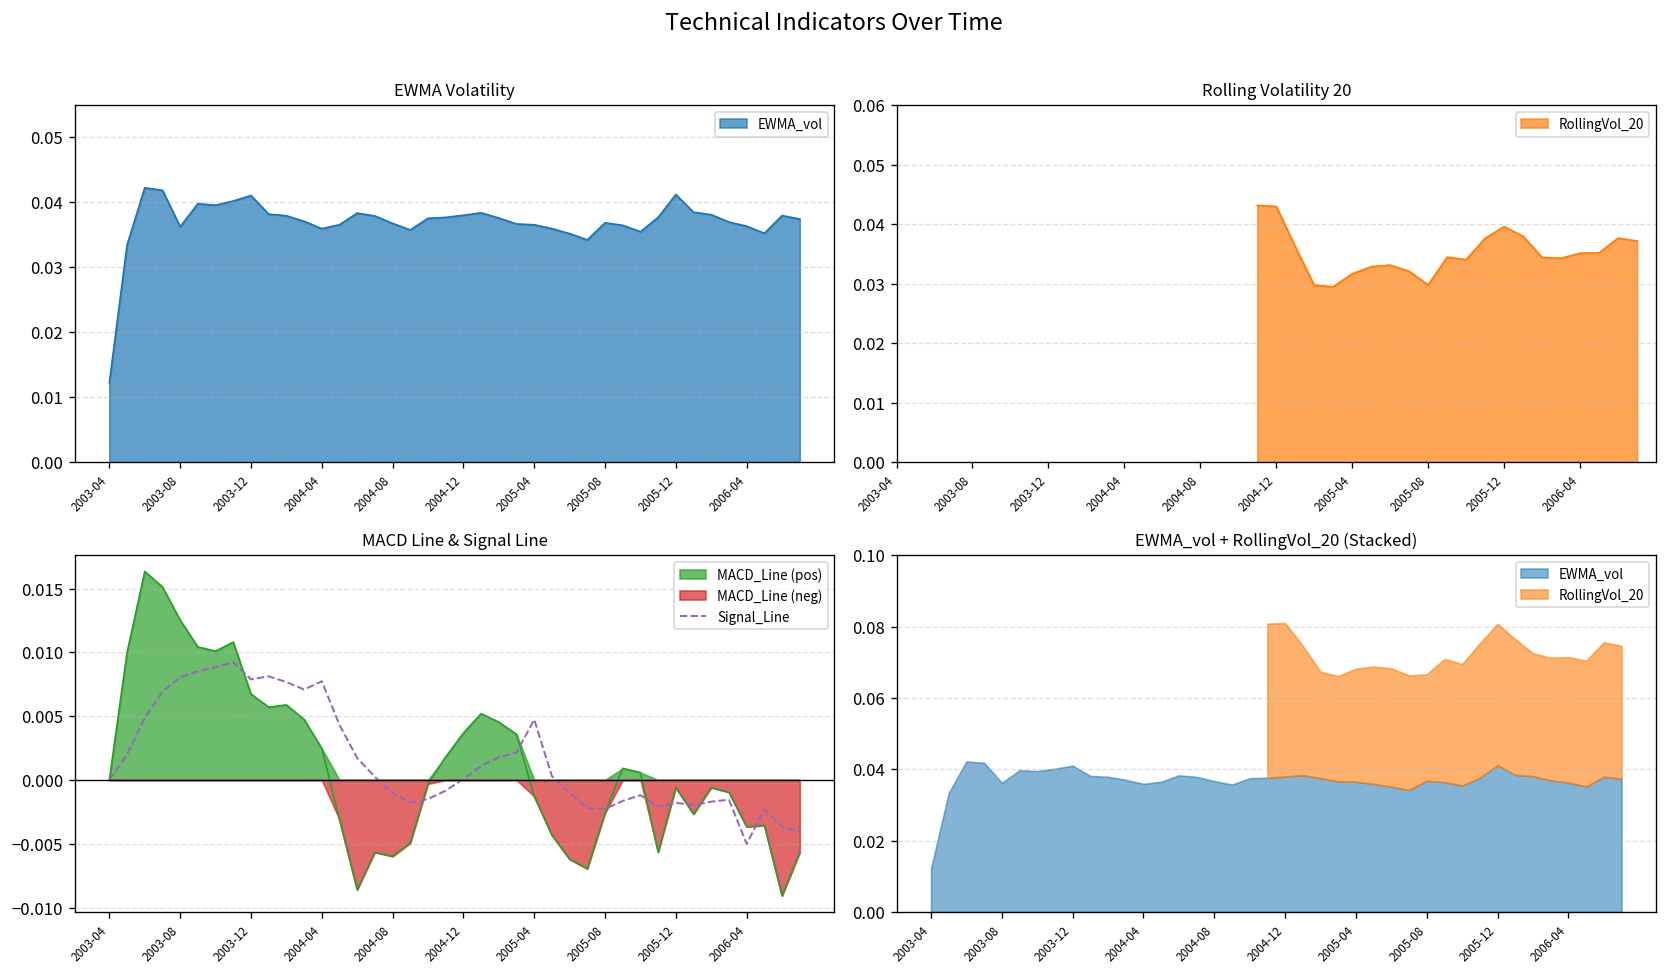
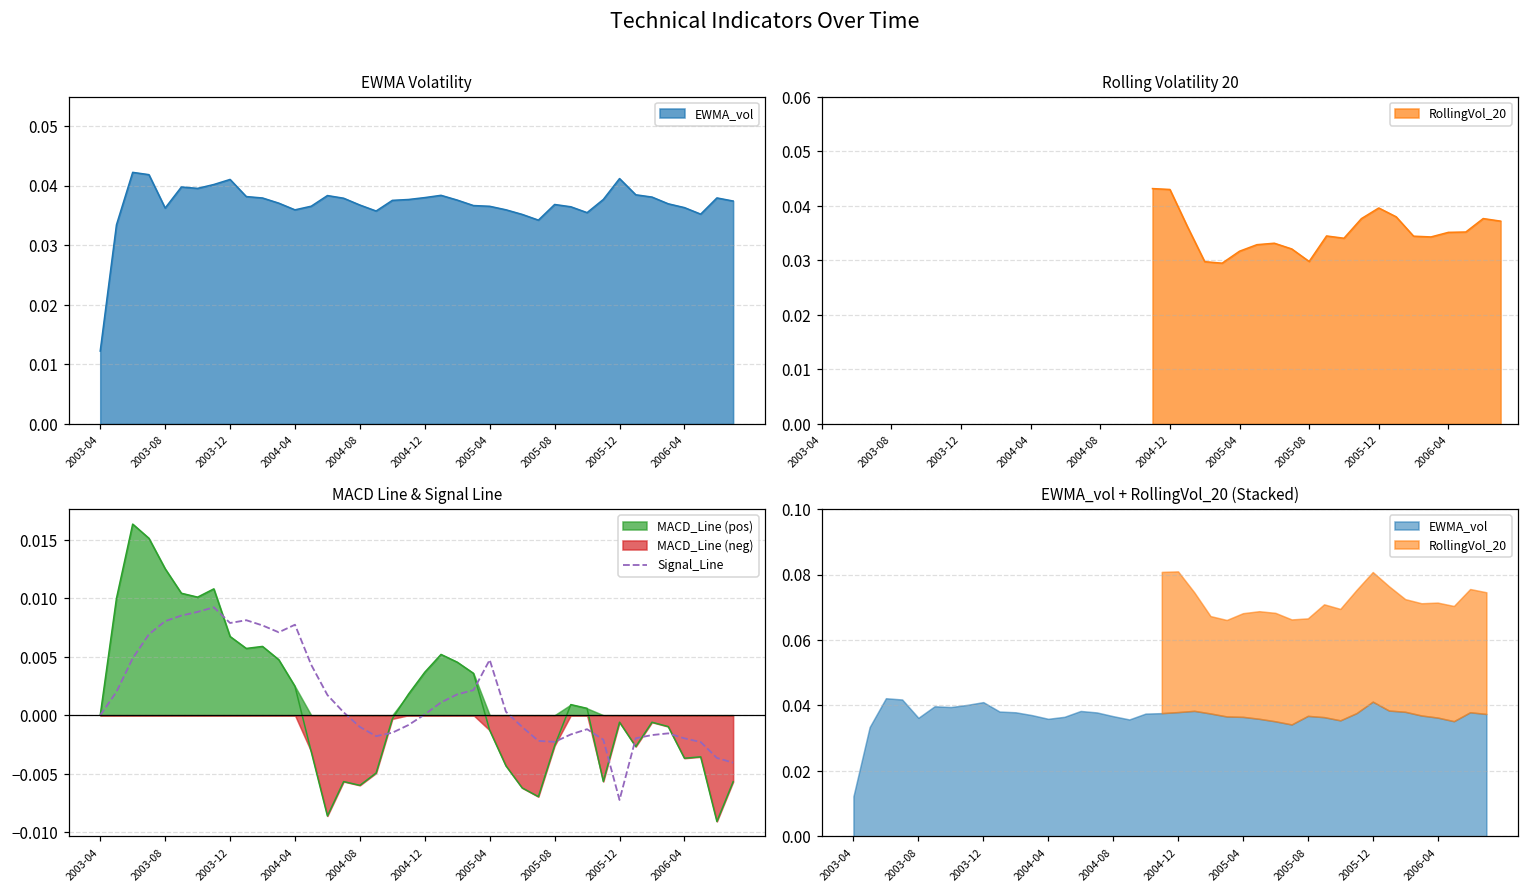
MACD Line & Signal Line, Signal_Line, 2005-12: -0.0018 -> -0.0072
MACD Line & Signal Line, Signal_Line, 2006-04: -0.0050 -> -0.0020
